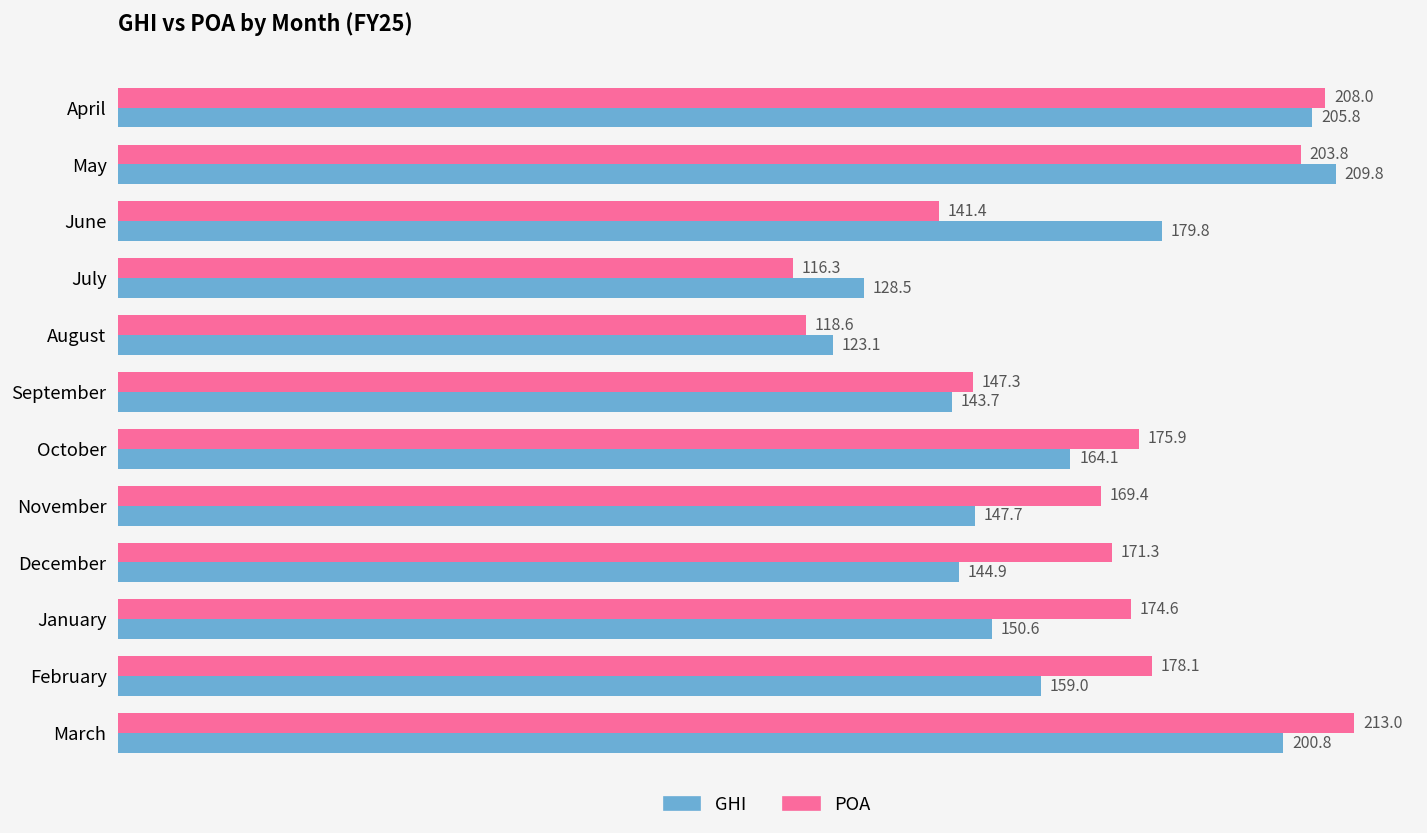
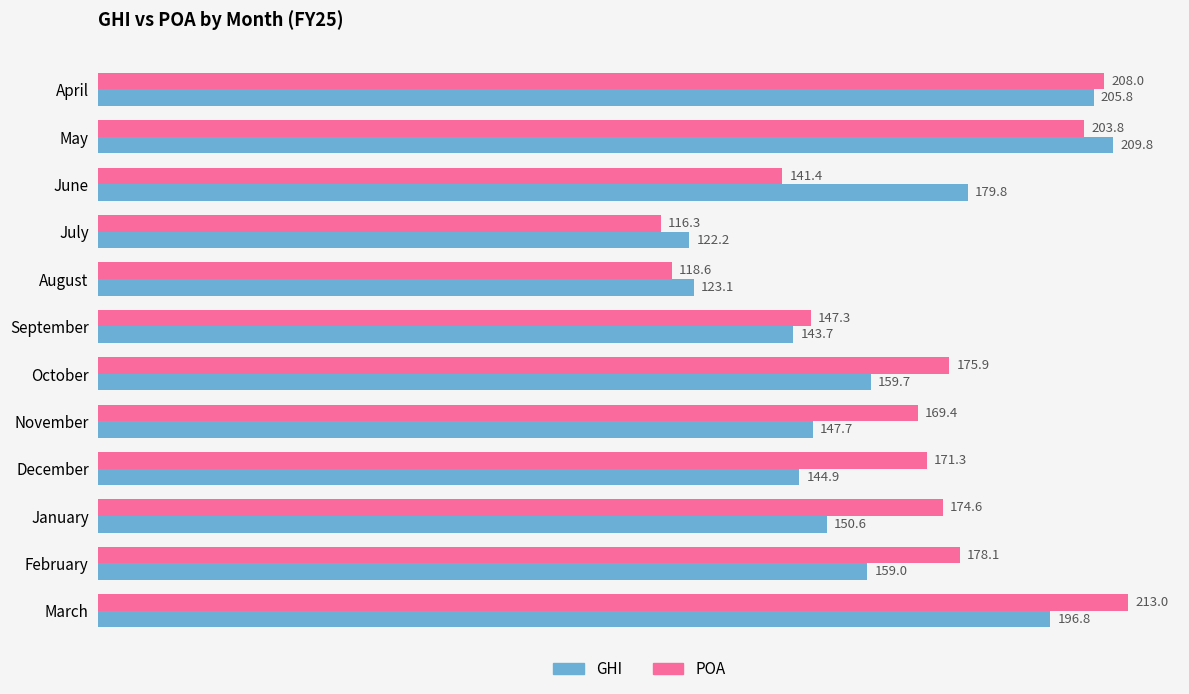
GHI, July: 128.5 -> 122.2
GHI, October: 164.1 -> 159.7
GHI, March: 200.8 -> 196.8
